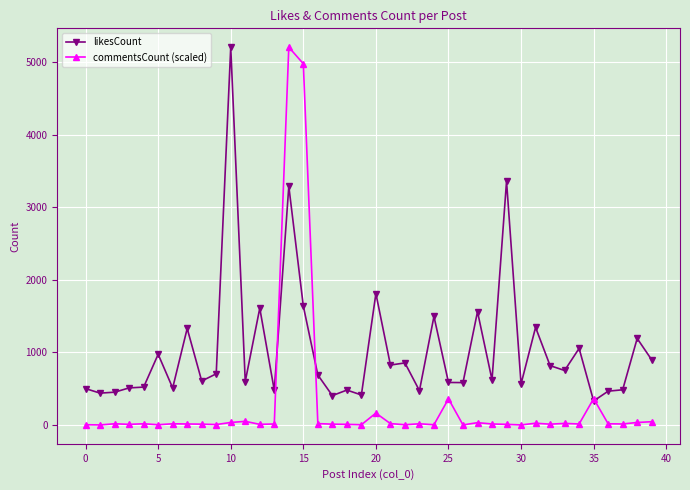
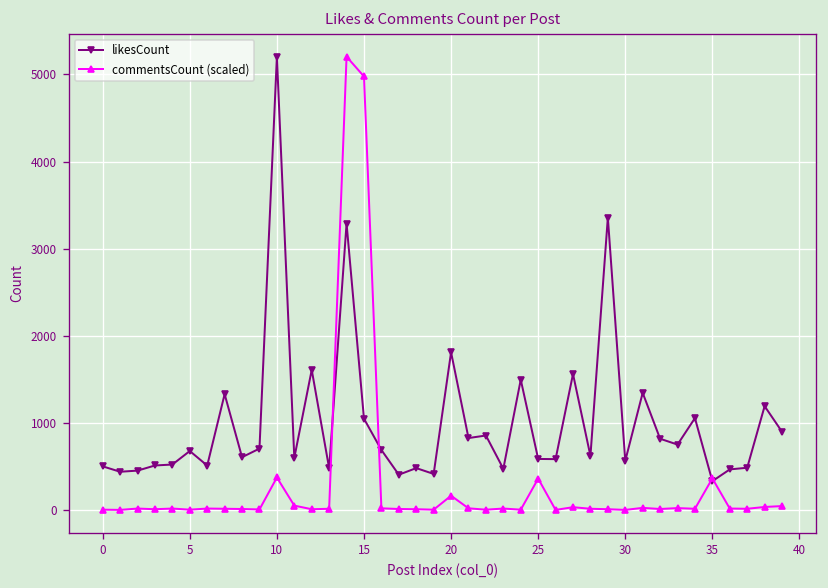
likesCount, 5: 1000 -> 700
commentsCount (scaled), 10: 0 -> 400
likesCount, 15: 1600 -> 1000
